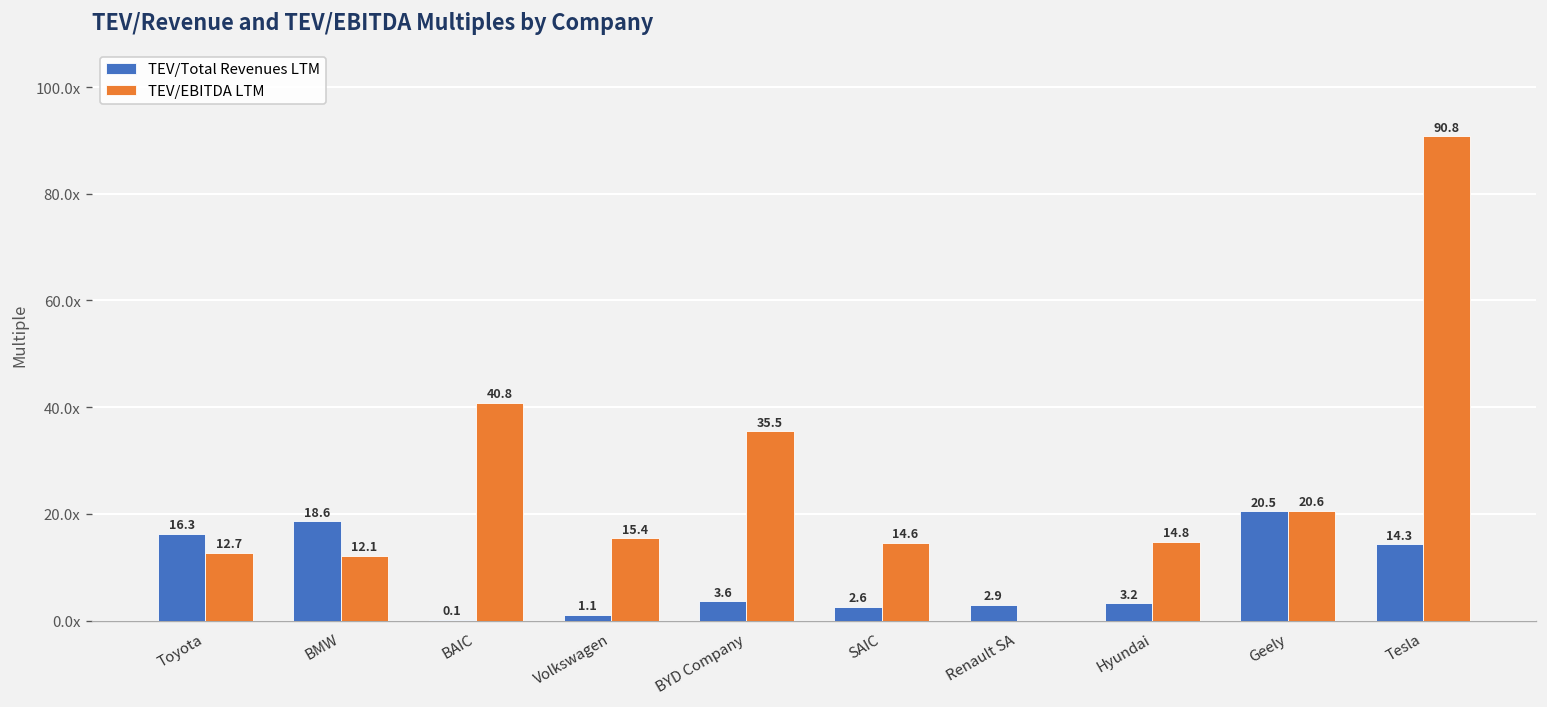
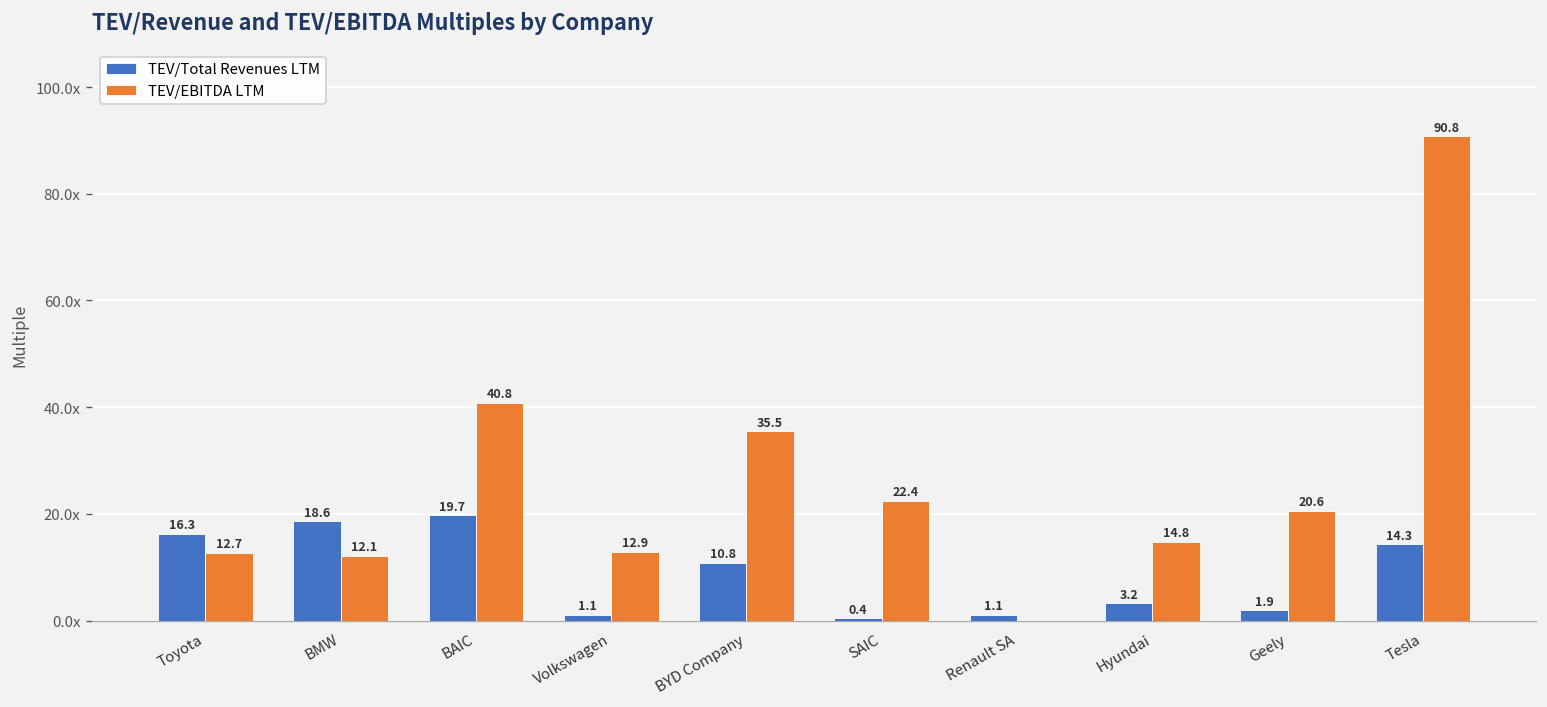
TEV/Total Revenues LTM, BAIC: 0.1 -> 19.7
TEV/EBITDA LTM, Volkswagen: 15.4 -> 12.9
TEV/Total Revenues LTM, BYD Company: 3.6 -> 10.8
TEV/Total Revenues LTM, SAIC: 2.6 -> 0.4
TEV/EBITDA LTM, SAIC: 14.6 -> 22.4
TEV/Total Revenues LTM, Renault SA: 2.9 -> 1.1
TEV/Total Revenues LTM, Geely: 20.5 -> 1.9
